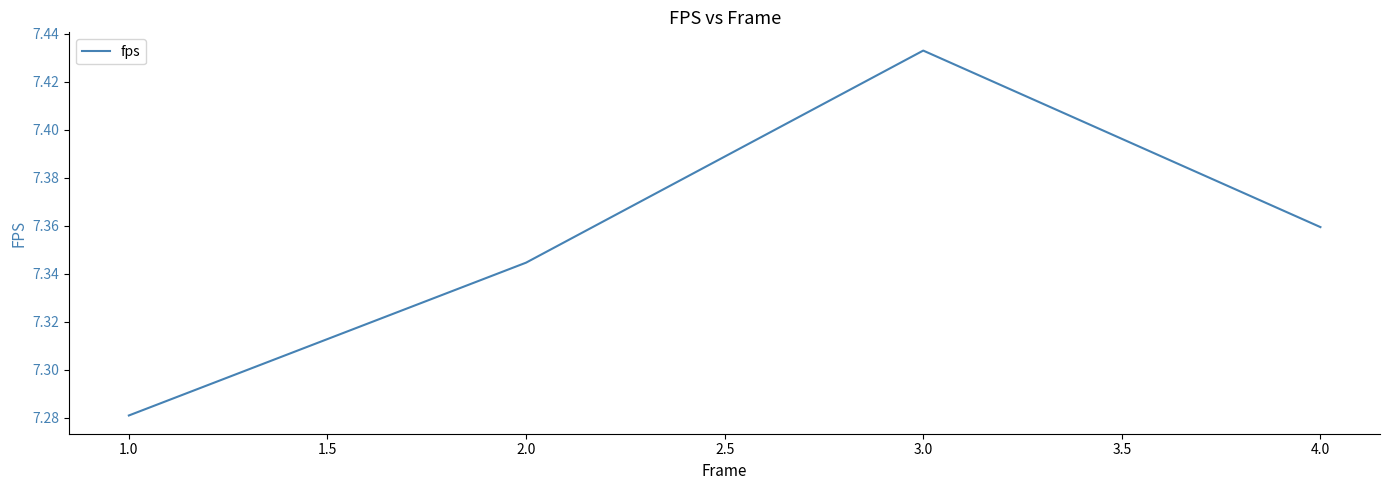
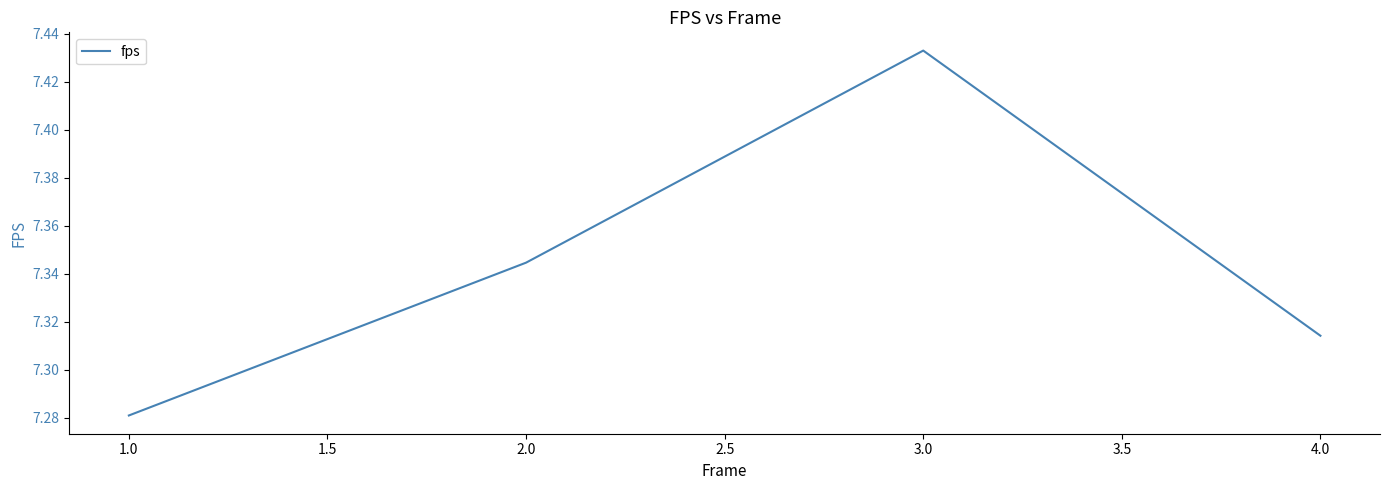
4.0: 7.359 -> 7.314
